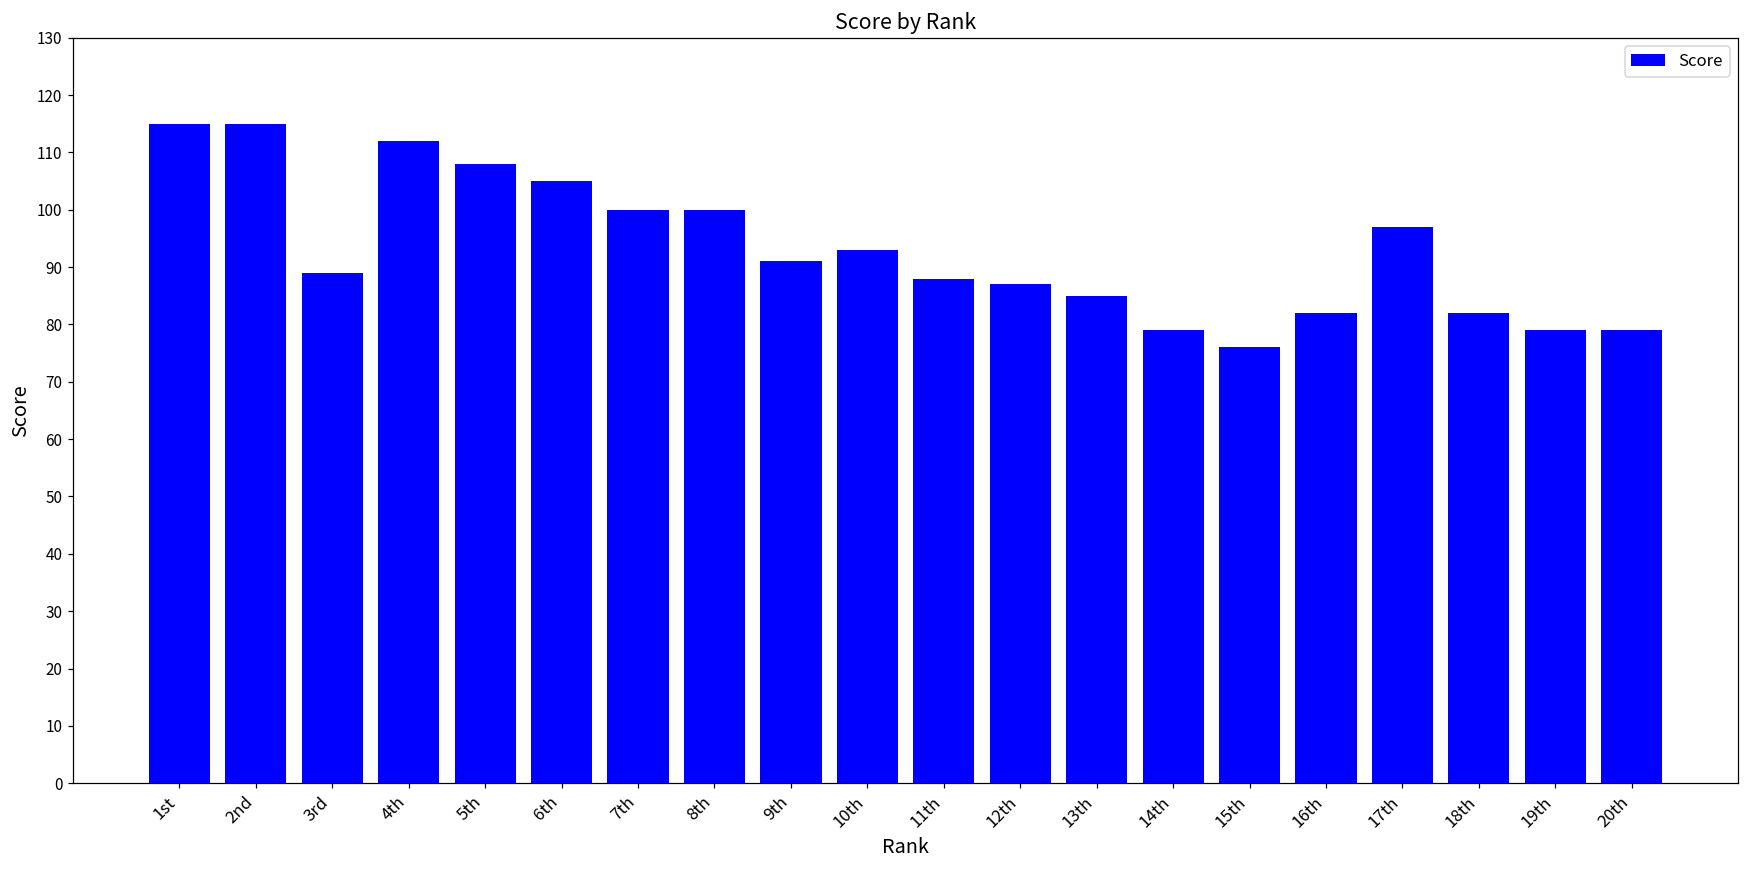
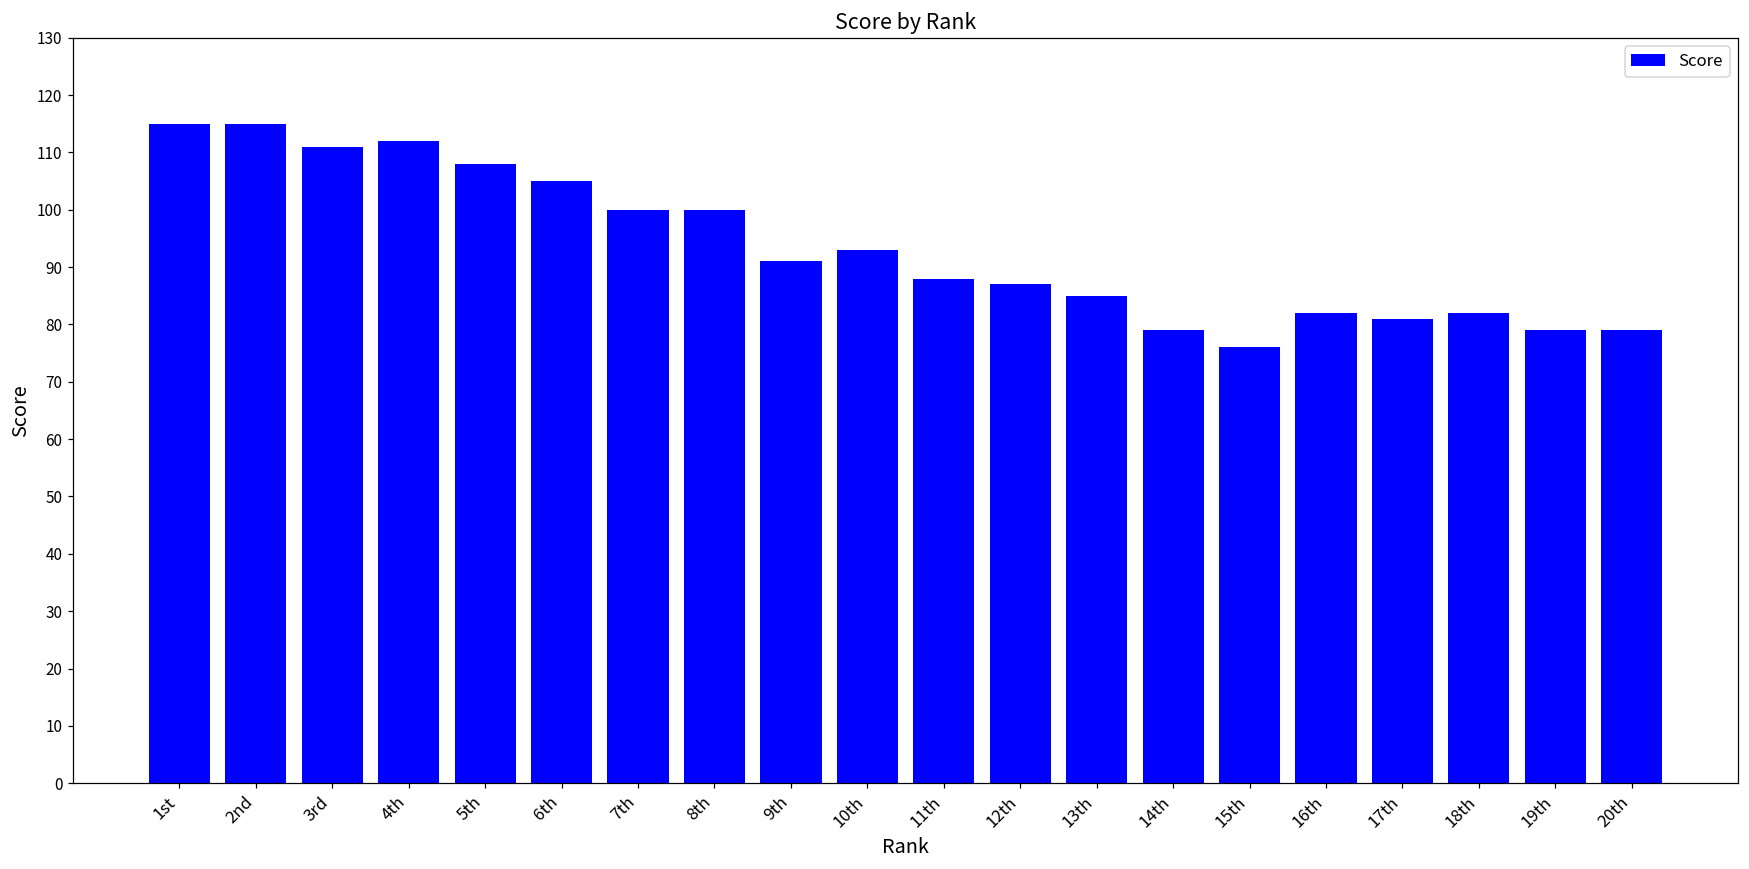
3rd: 89 -> 111
17th: 97 -> 81
